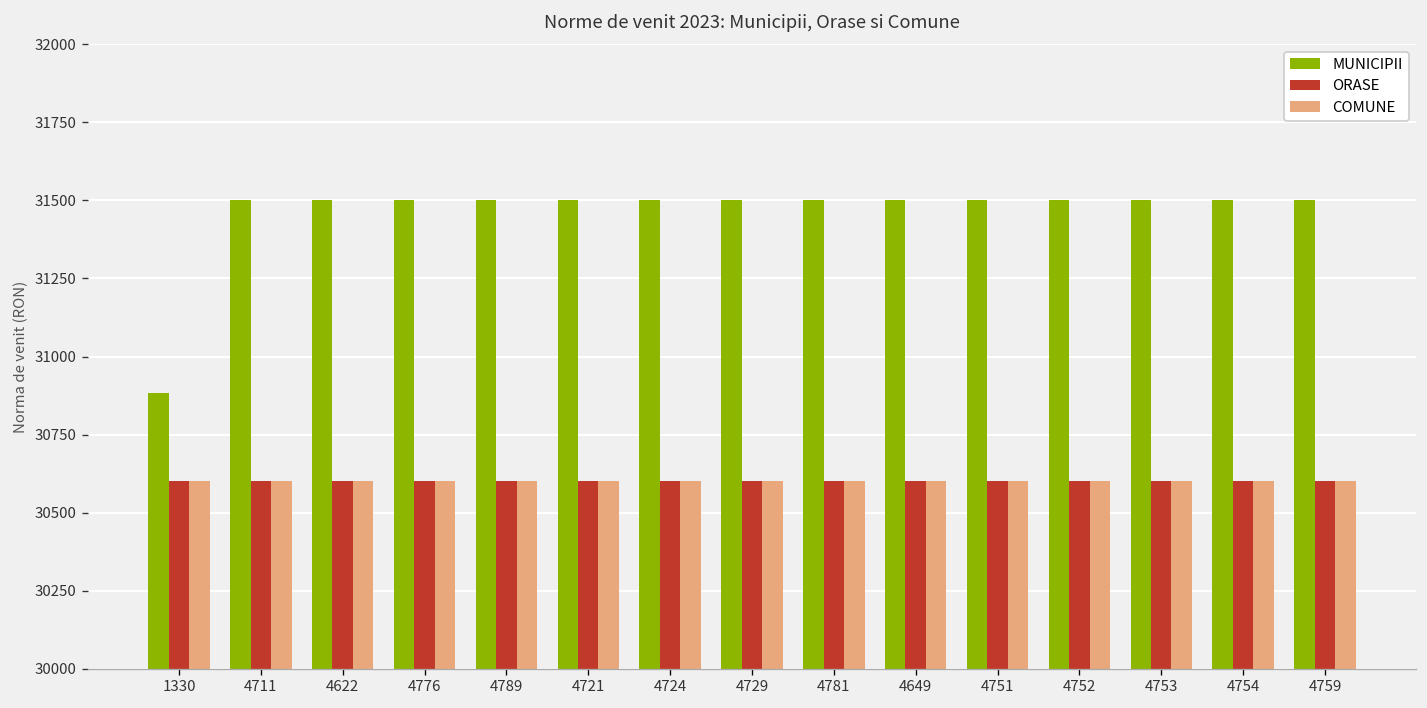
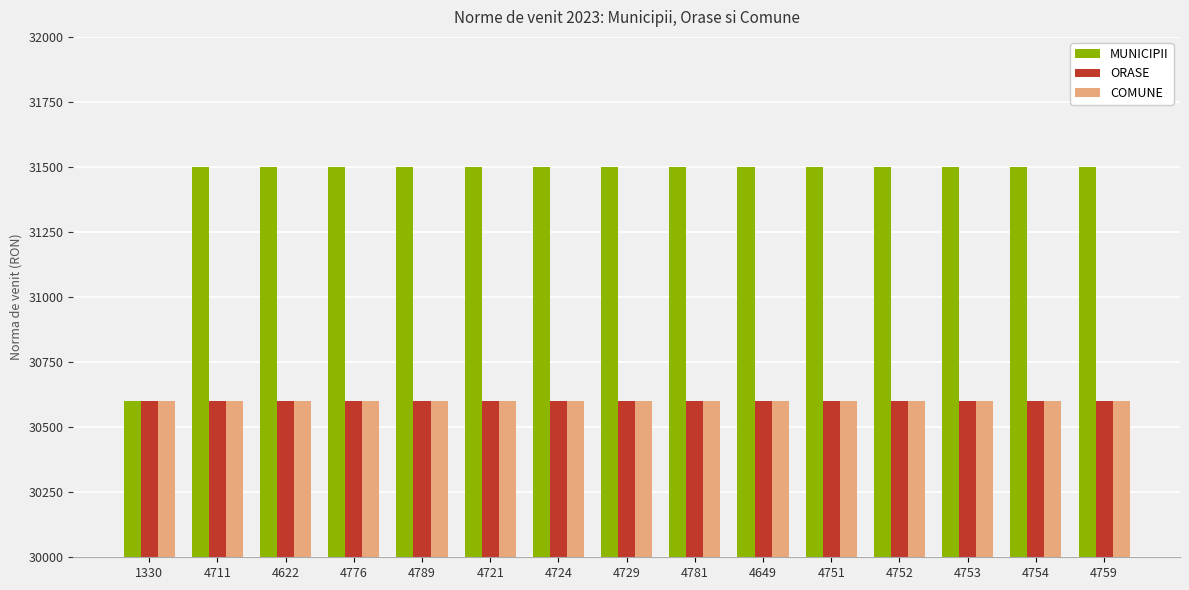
MUNICIPII, 1330: 30880 -> 30600
